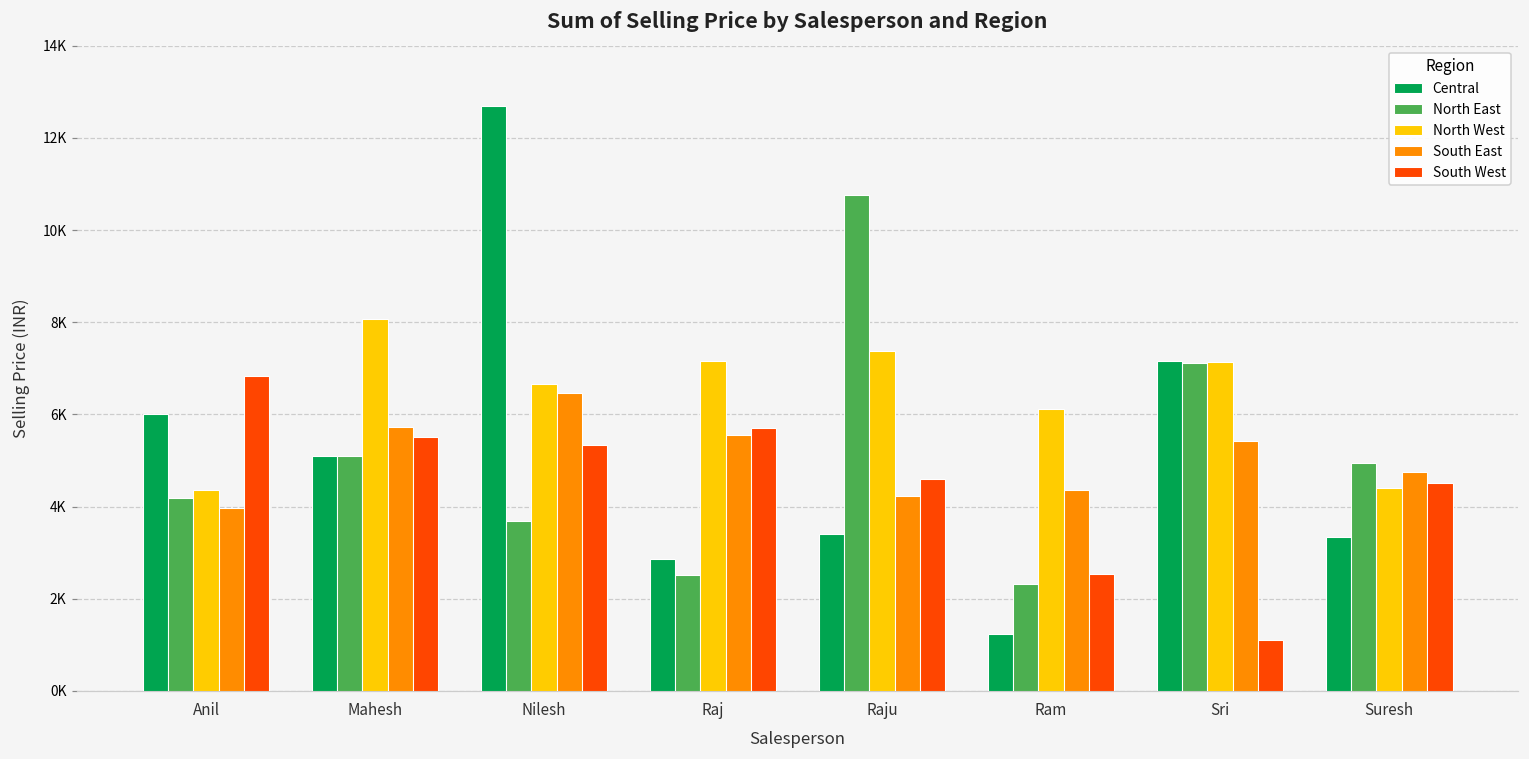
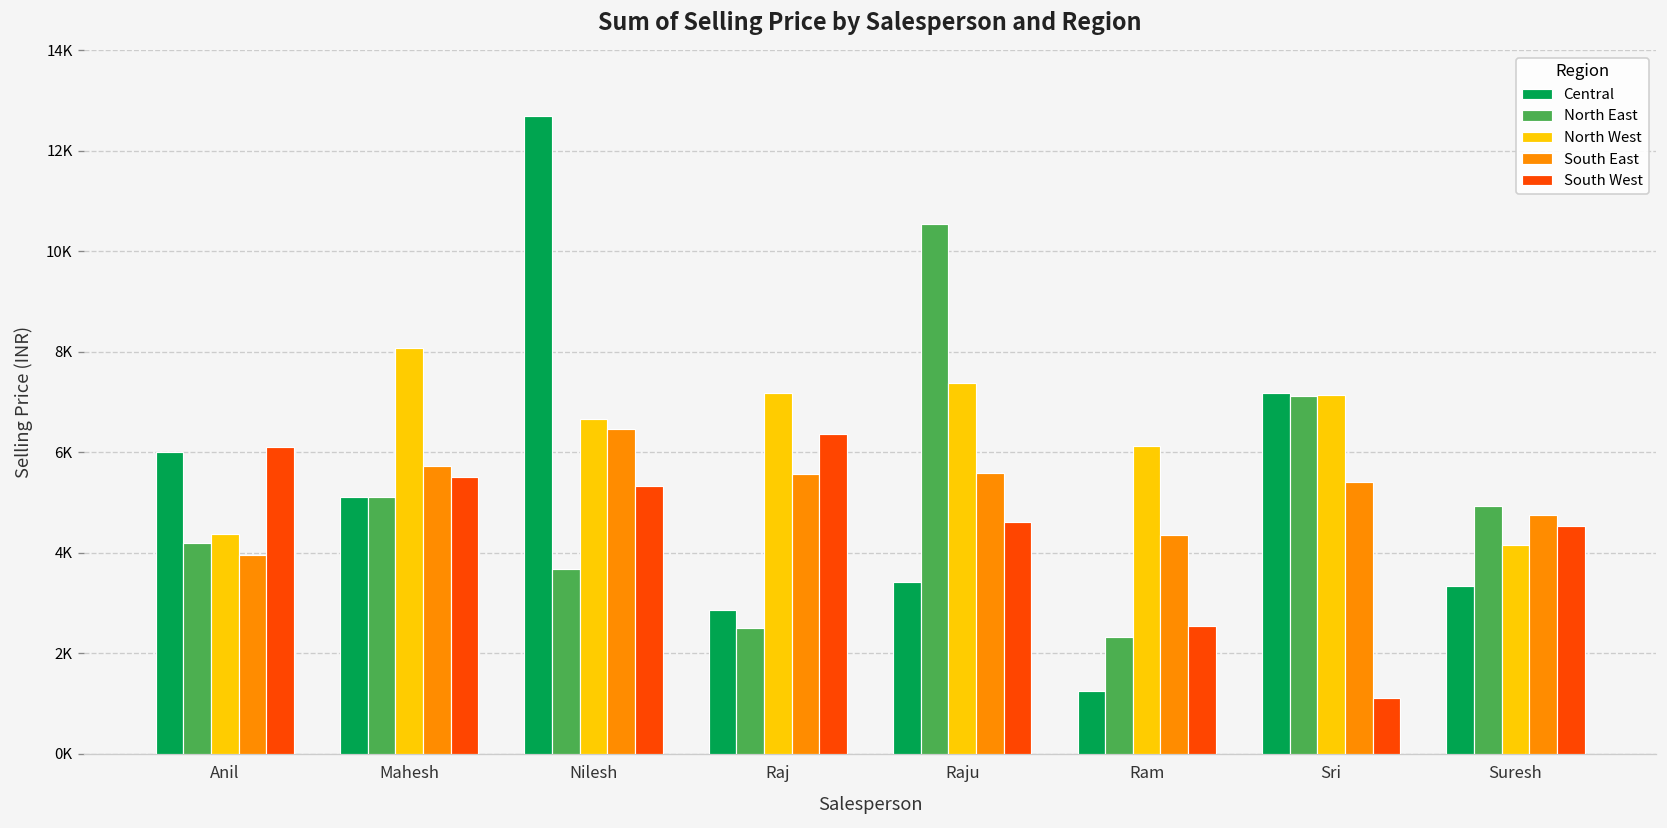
South West, Anil: 6800 -> 6100
South West, Raj: 5700 -> 6400
North East, Raju: 10800 -> 10500
South East, Raju: 4200 -> 5600
North West, Suresh: 4400 -> 4100
